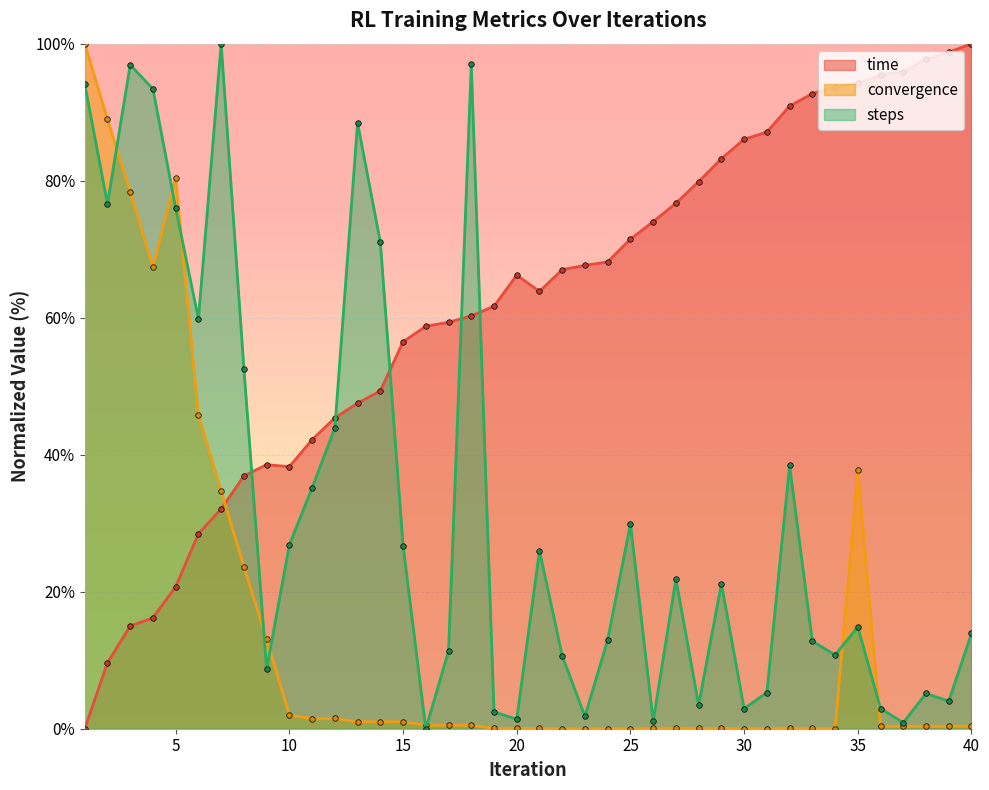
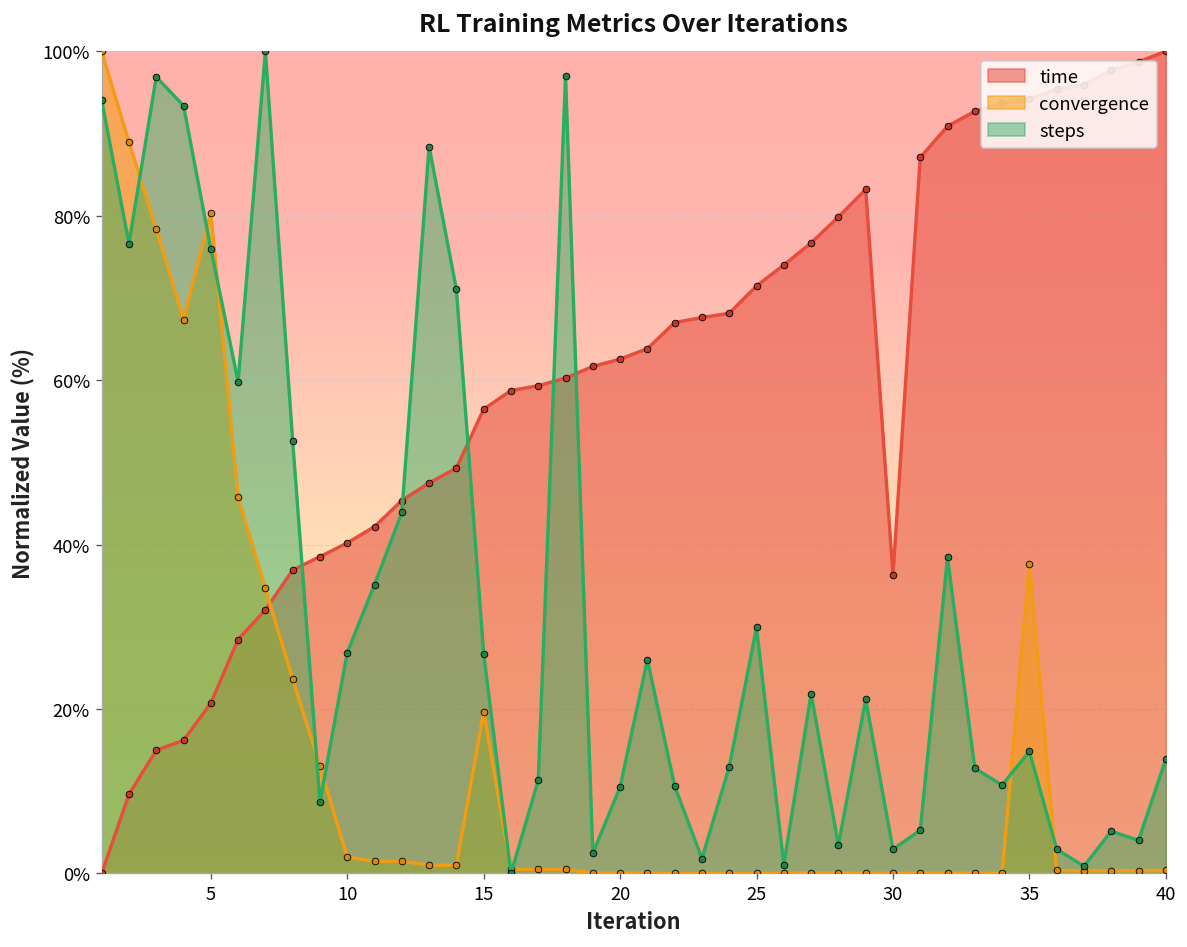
time, 10: 38% -> 40%
convergence, 15: 1% -> 20%
time, 20: 66% -> 63%
steps, 20: 1% -> 11%
time, 30: 86% -> 36%
